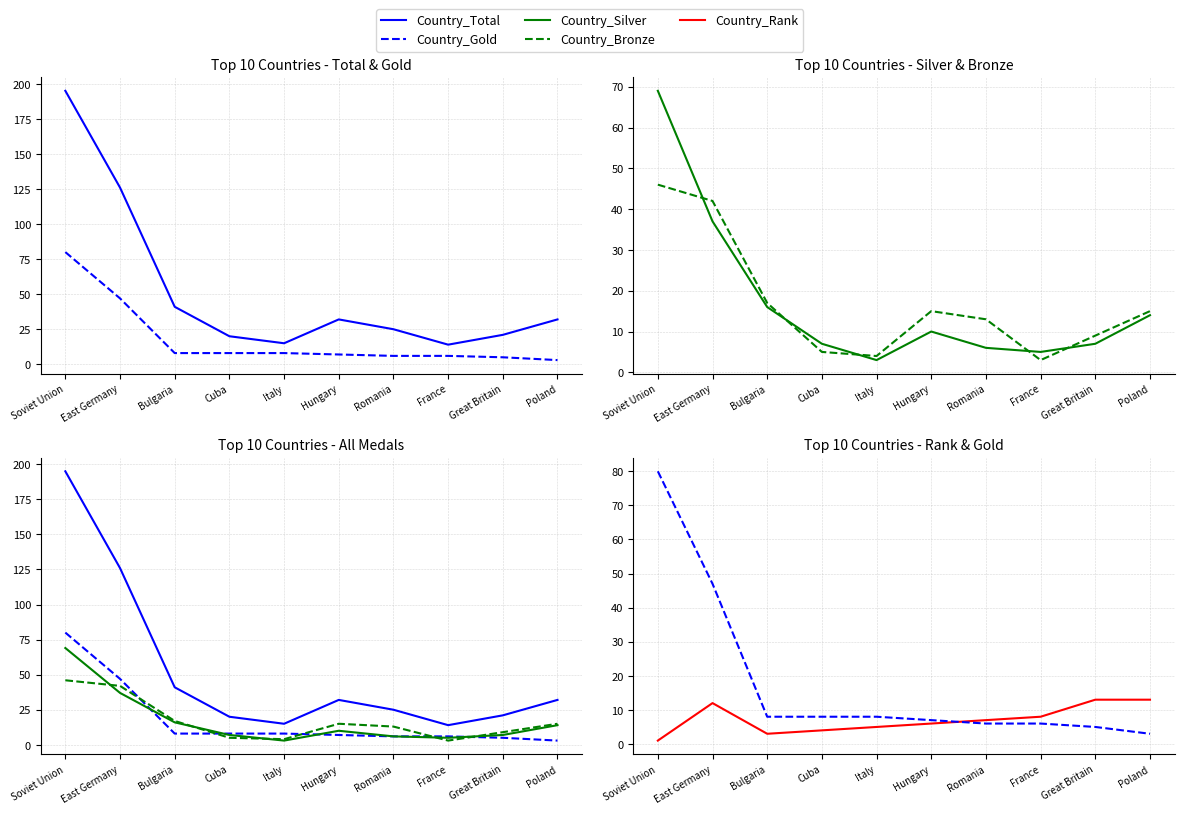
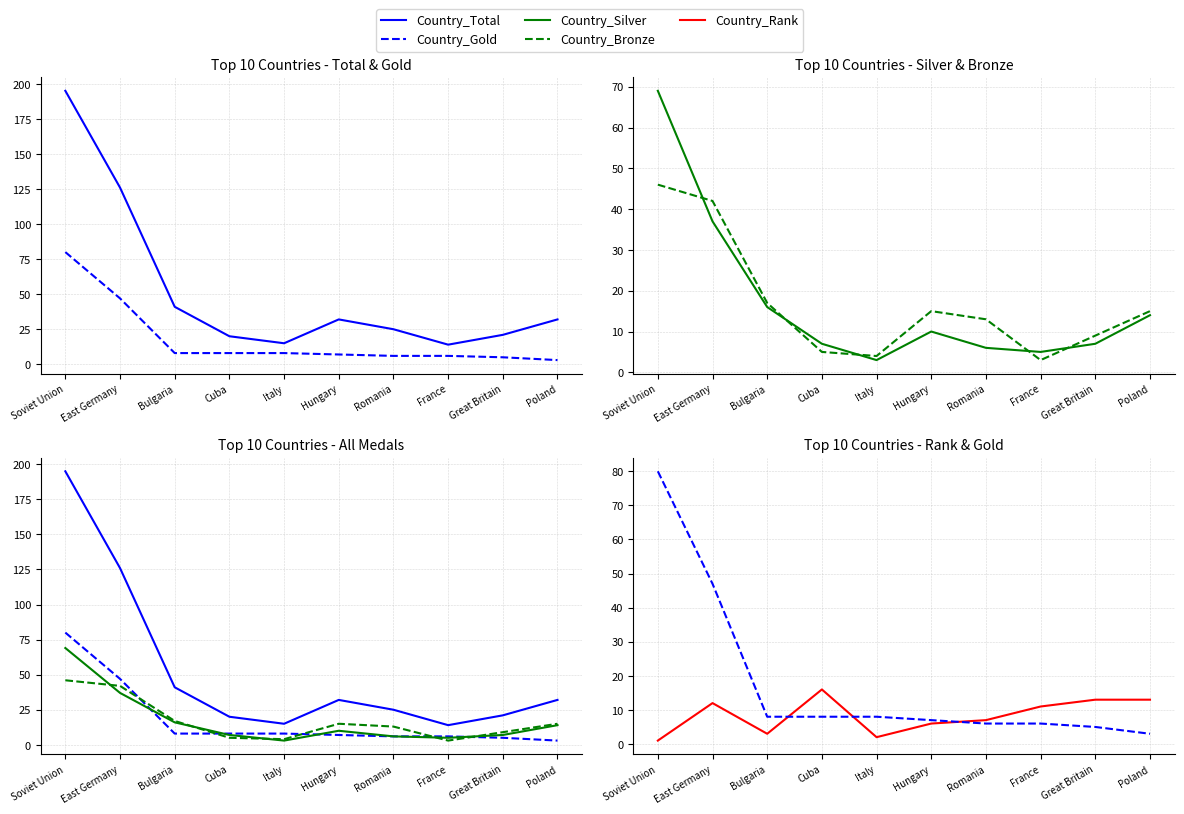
Top 10 Countries - Rank & Gold, Country_Rank, Cuba: 4 -> 16
Top 10 Countries - Rank & Gold, Country_Rank, Italy: 5 -> 2
Top 10 Countries - Rank & Gold, Country_Rank, France: 8 -> 11
